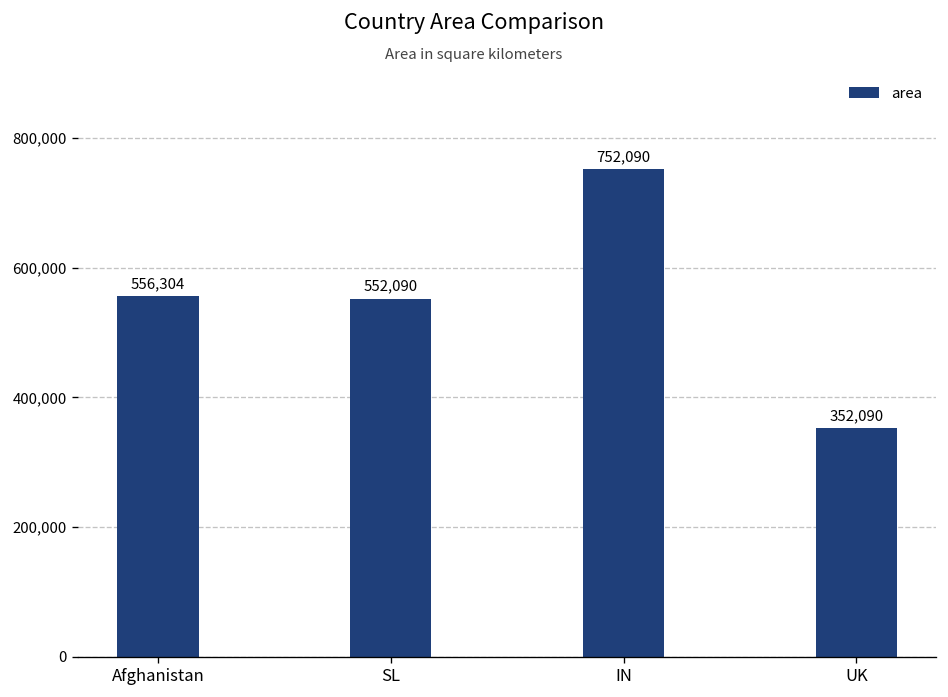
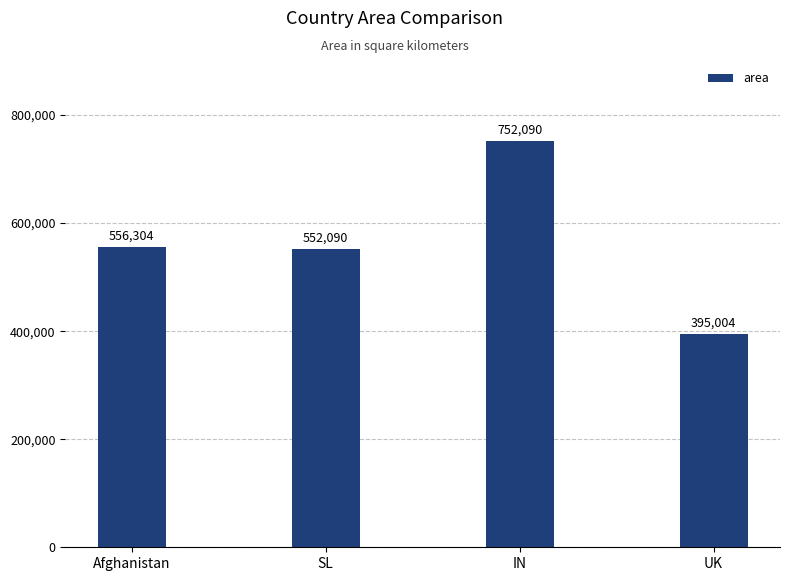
UK: 352,090 -> 395,004
